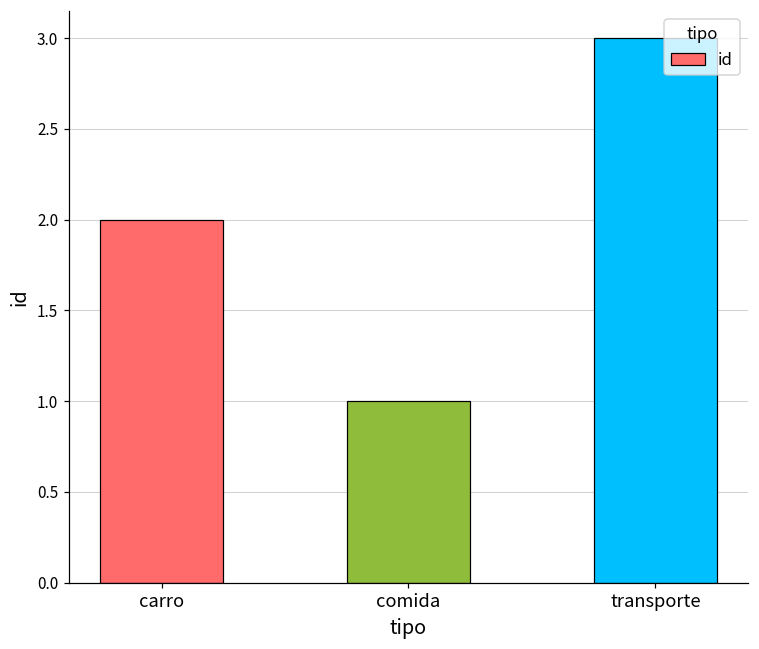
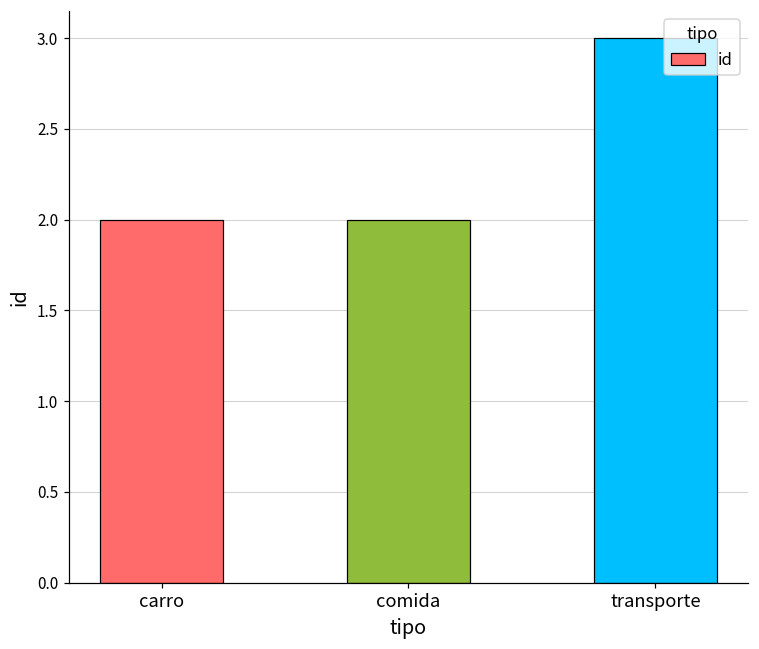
comida: 1 -> 2
